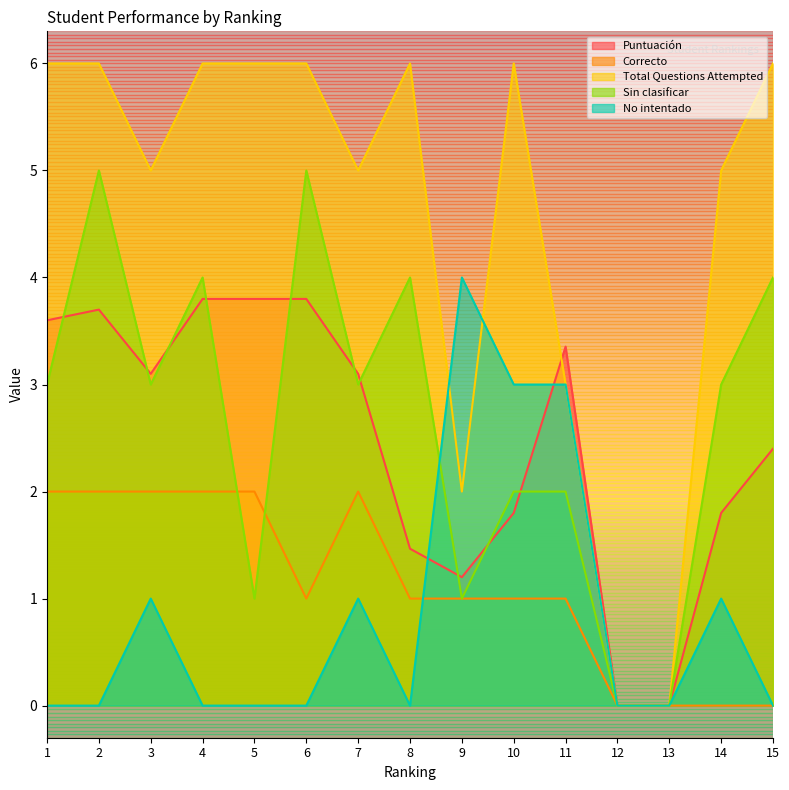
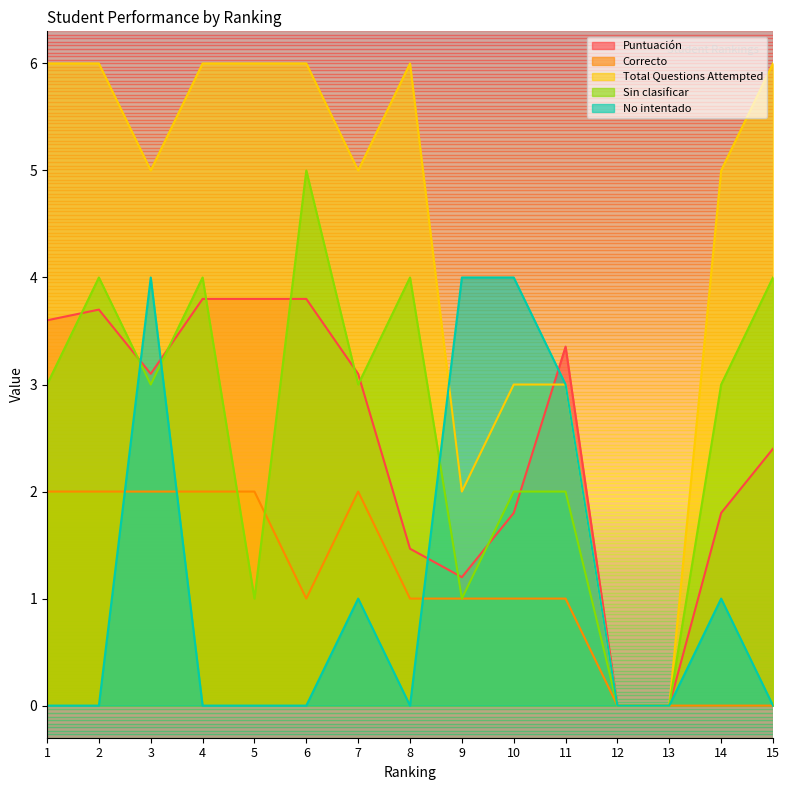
Sin clasificar, 2: 5 -> 4
No intentado, 3: 1 -> 4
Total Questions Attempted, 10: 6 -> 3
No intentado, 10: 3 -> 4
